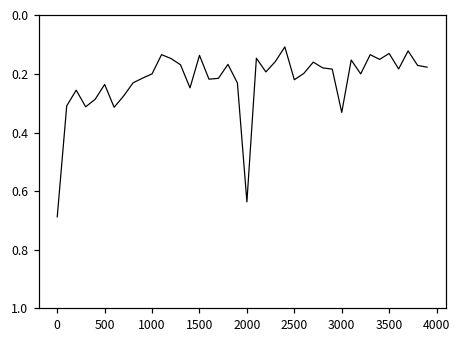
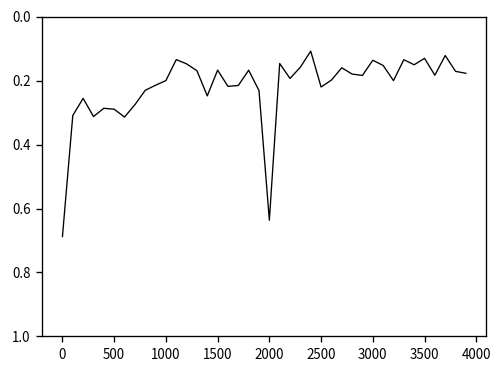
500: 0.24 -> 0.29
1500: 0.14 -> 0.17
3000: 0.33 -> 0.14
